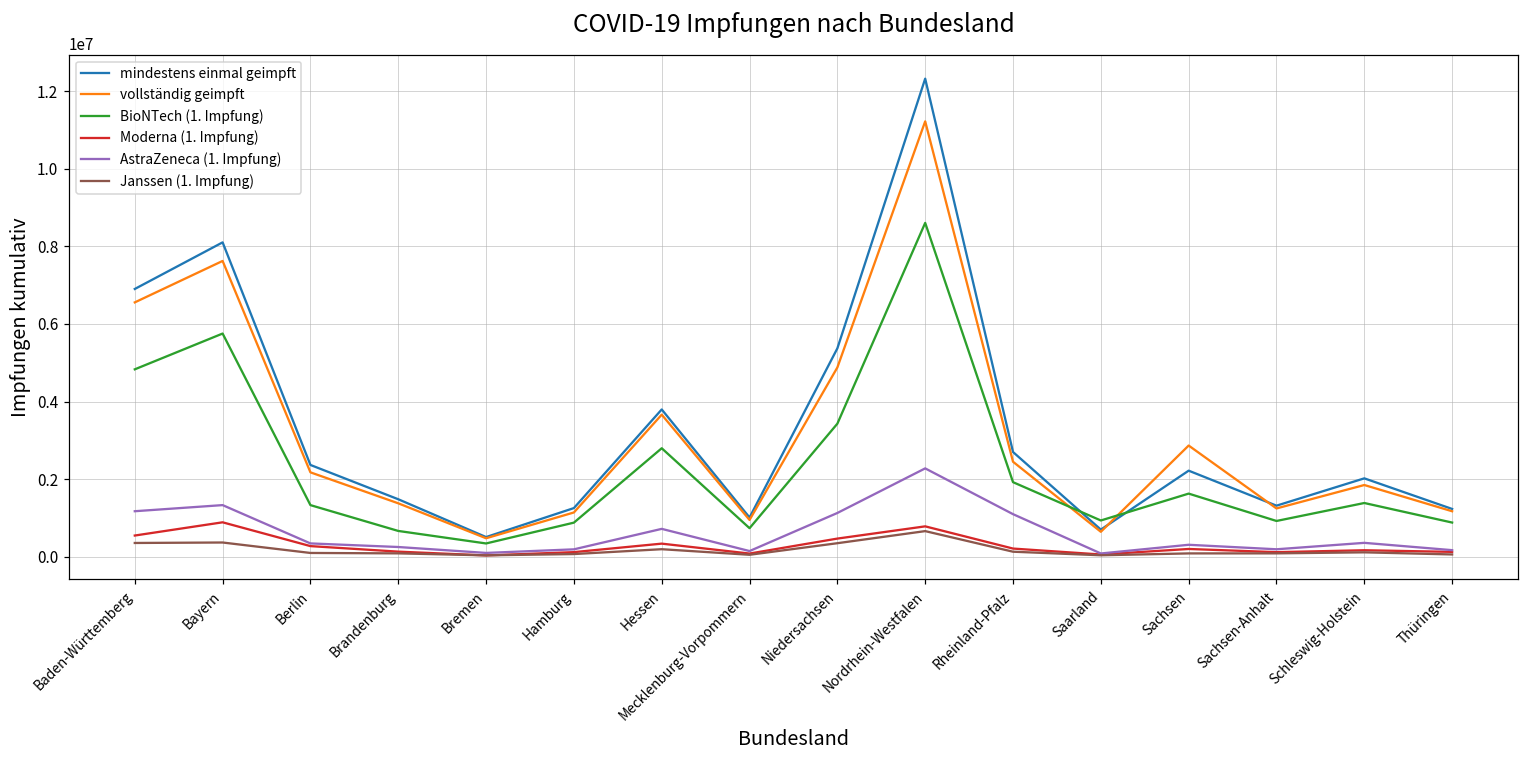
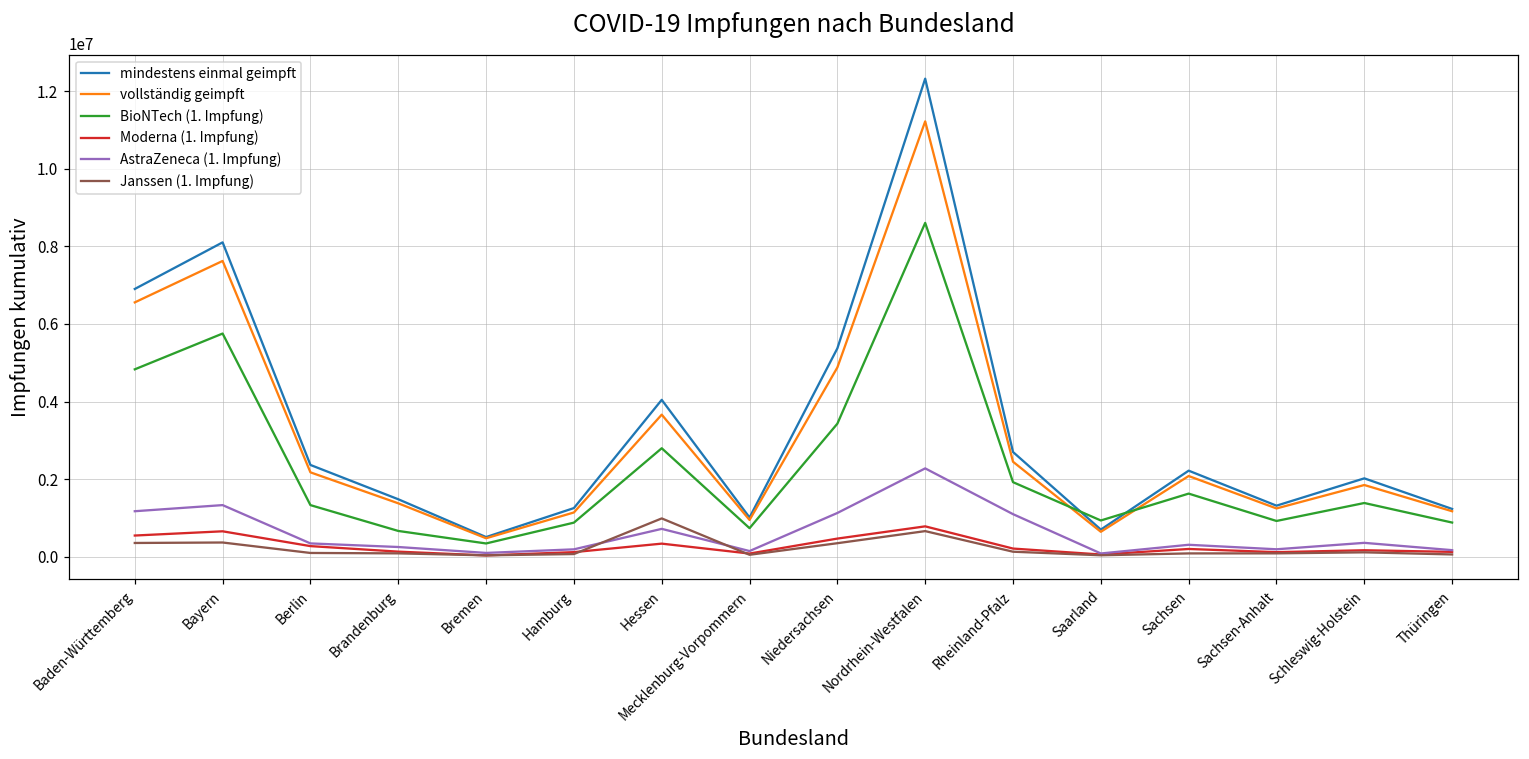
Moderna (1. Impfung), Bayern: 900000 -> 700000
mindestens einmal geimpft, Hessen: 3800000 -> 4000000
Janssen (1. Impfung), Hessen: 200000 -> 1000000
vollständig geimpft, Sachsen: 2900000 -> 2100000
